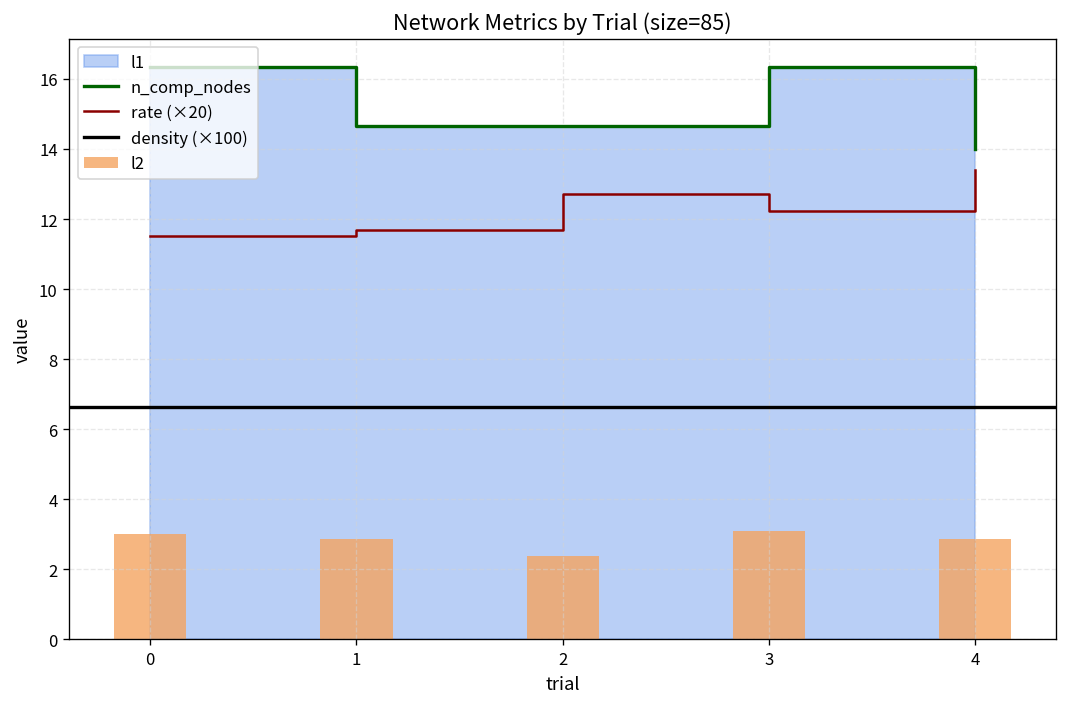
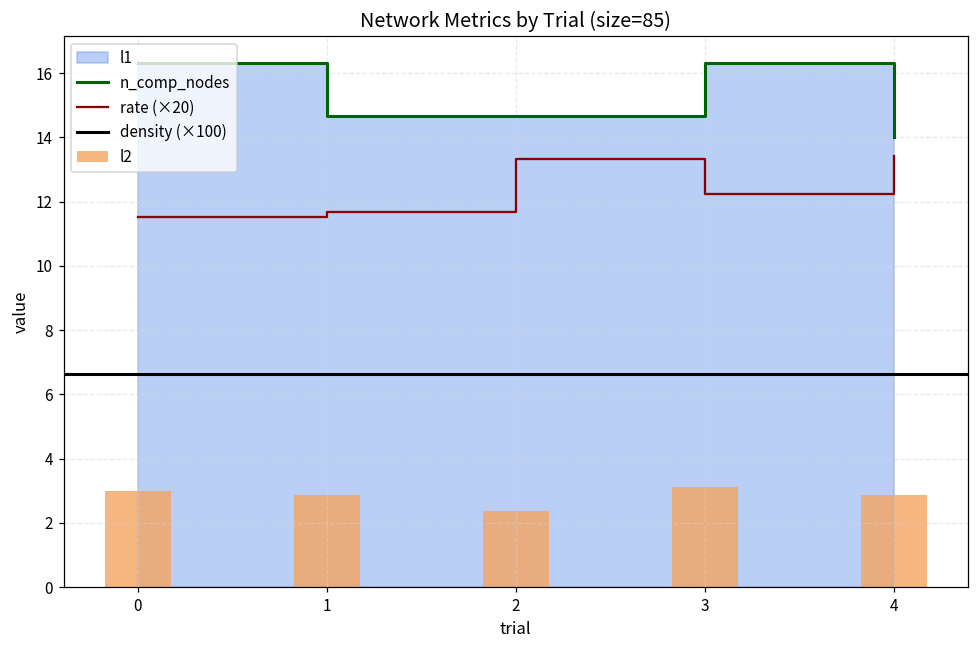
rate (×20), 2: 12.7 -> 13.3
